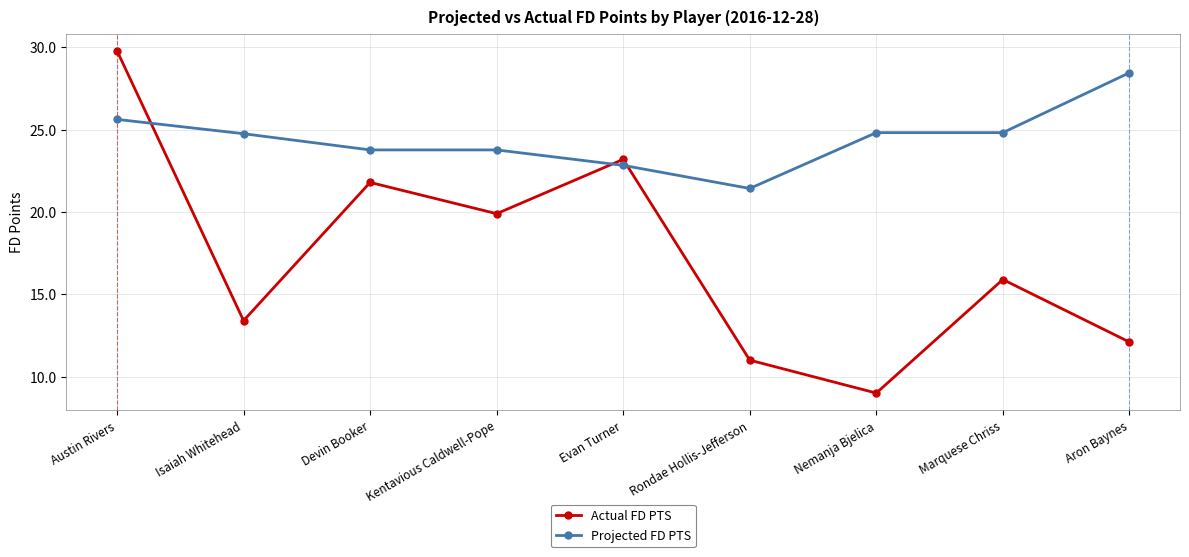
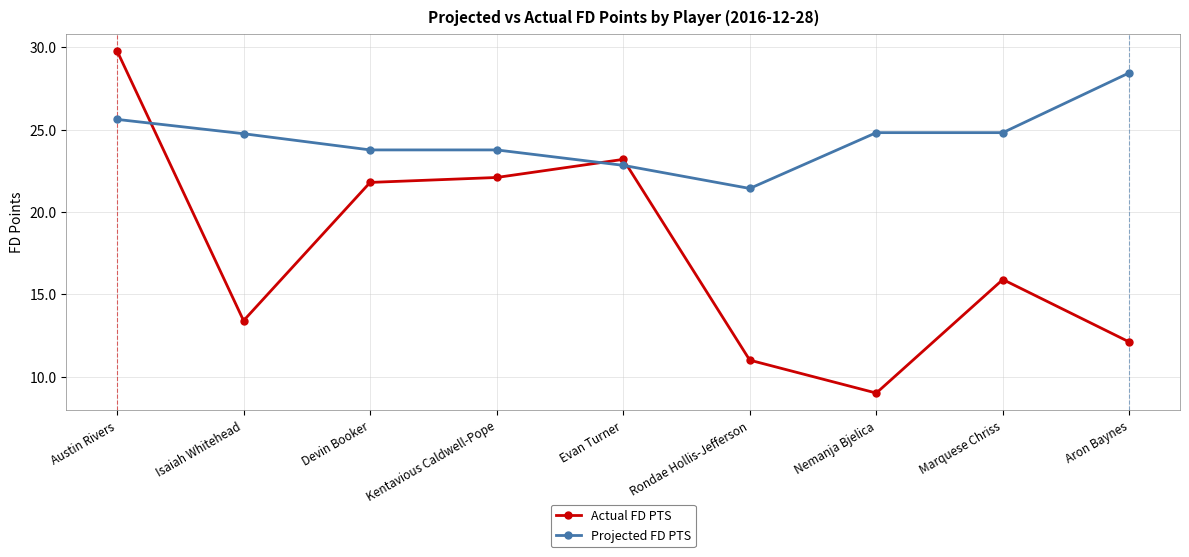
Actual FD PTS, Kentavious Caldwell-Pope: 19.9 -> 22.1
